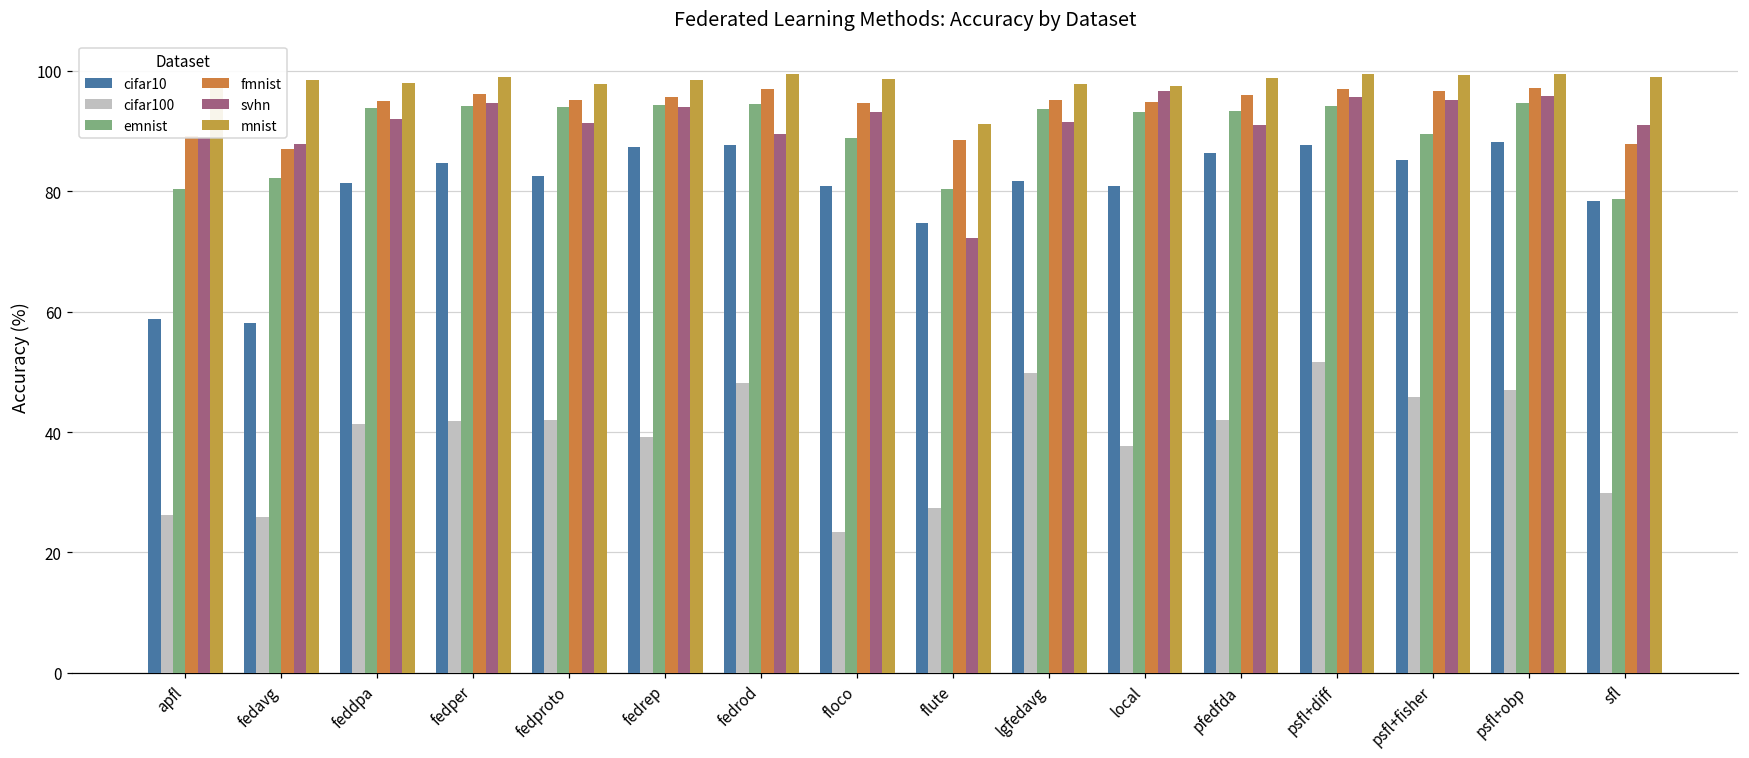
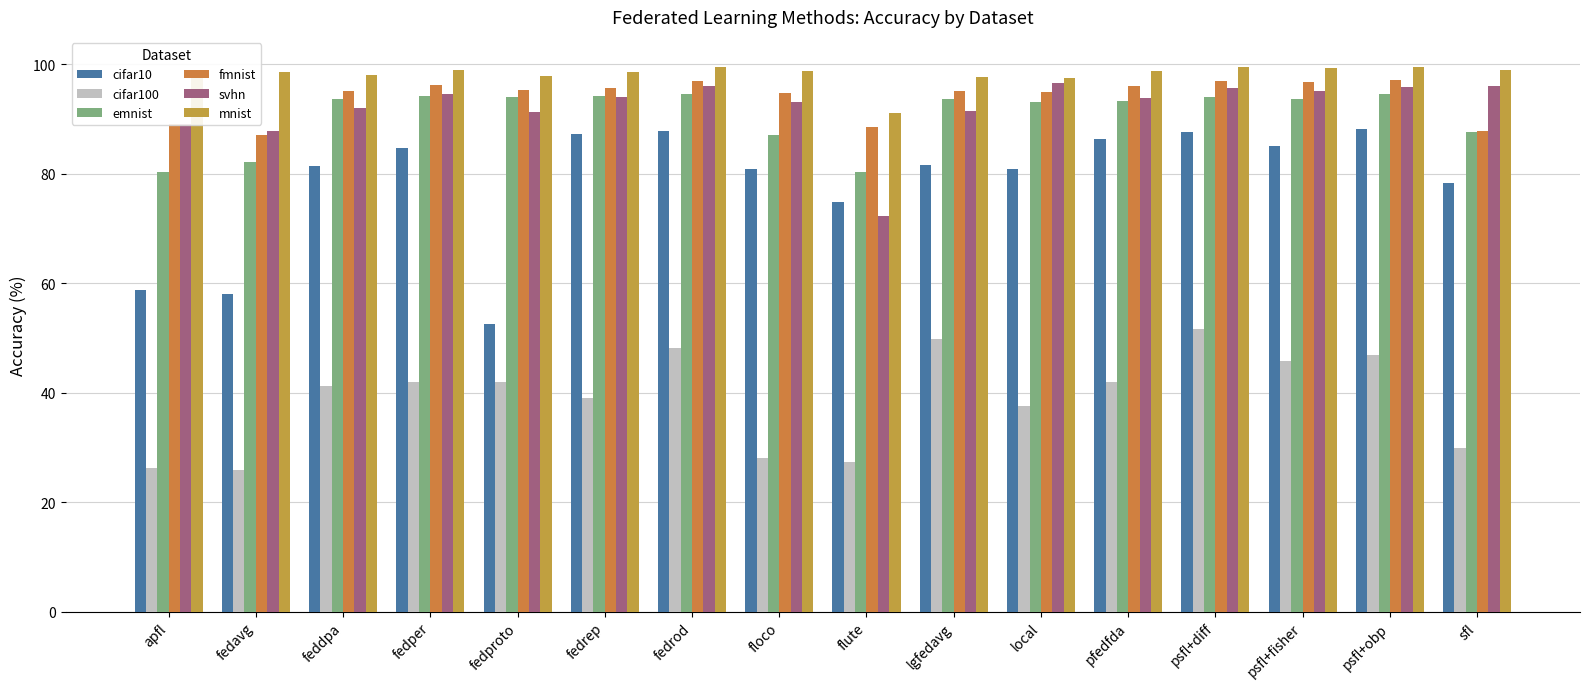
cifar10, fedproto: 83 -> 52
svhn, fedrod: 90 -> 96
cifar100, floco: 23 -> 28
emnist, floco: 89 -> 87
svhn, pfedfda: 91 -> 94
emnist, psfl+fisher: 89 -> 94
emnist, sfl: 79 -> 88
svhn, sfl: 91 -> 96
